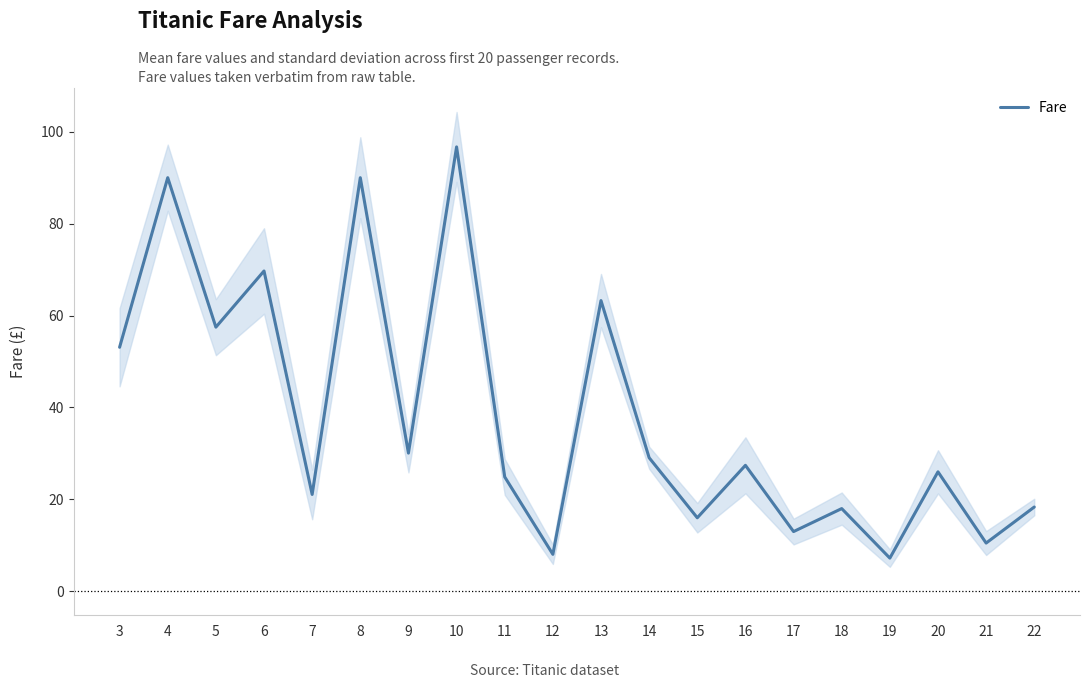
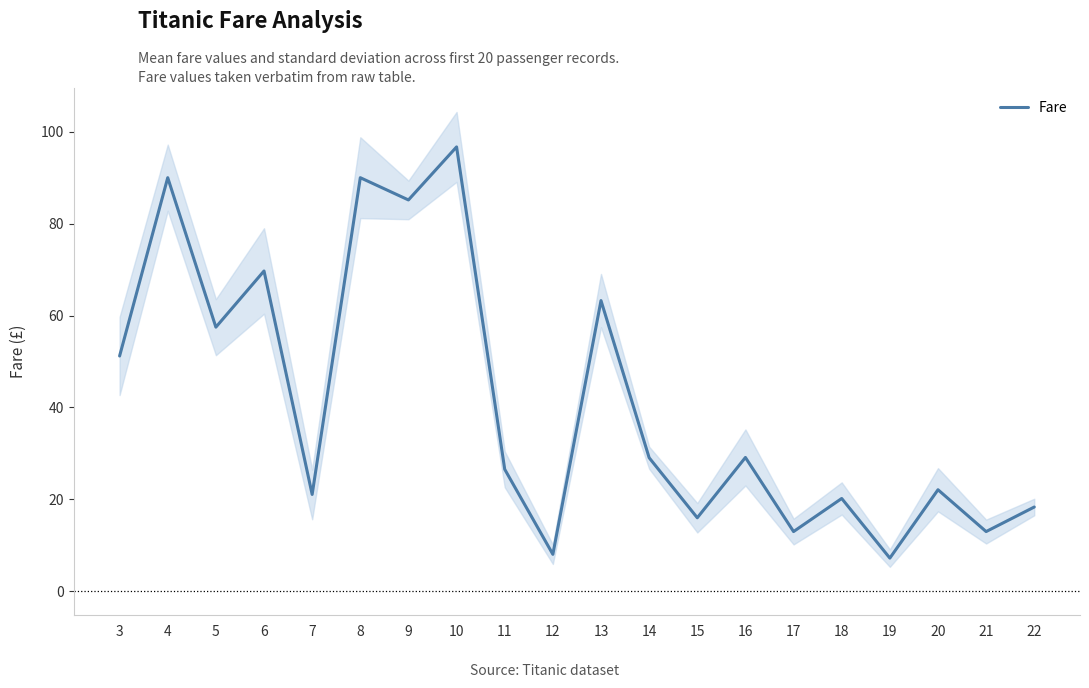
Fare, 3: 53 -> 51
Fare, 9: 30 -> 85
Fare, 11: 25 -> 27
Fare, 16: 27 -> 29
Fare, 18: 18 -> 20
Fare, 20: 26 -> 22
Fare, 21: 11 -> 13
